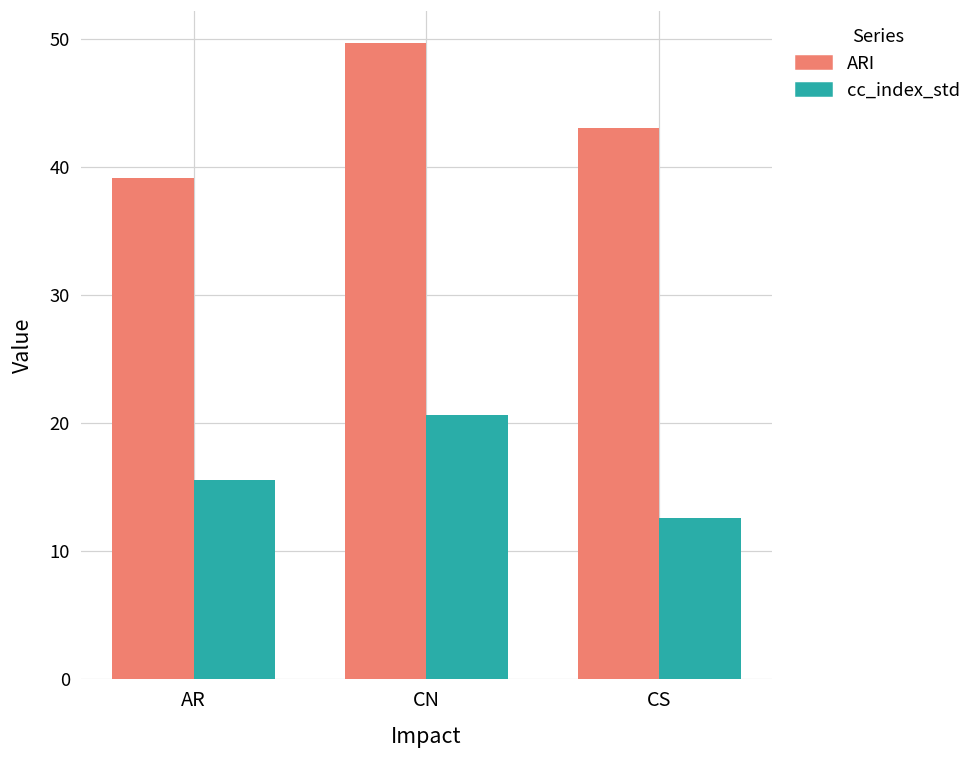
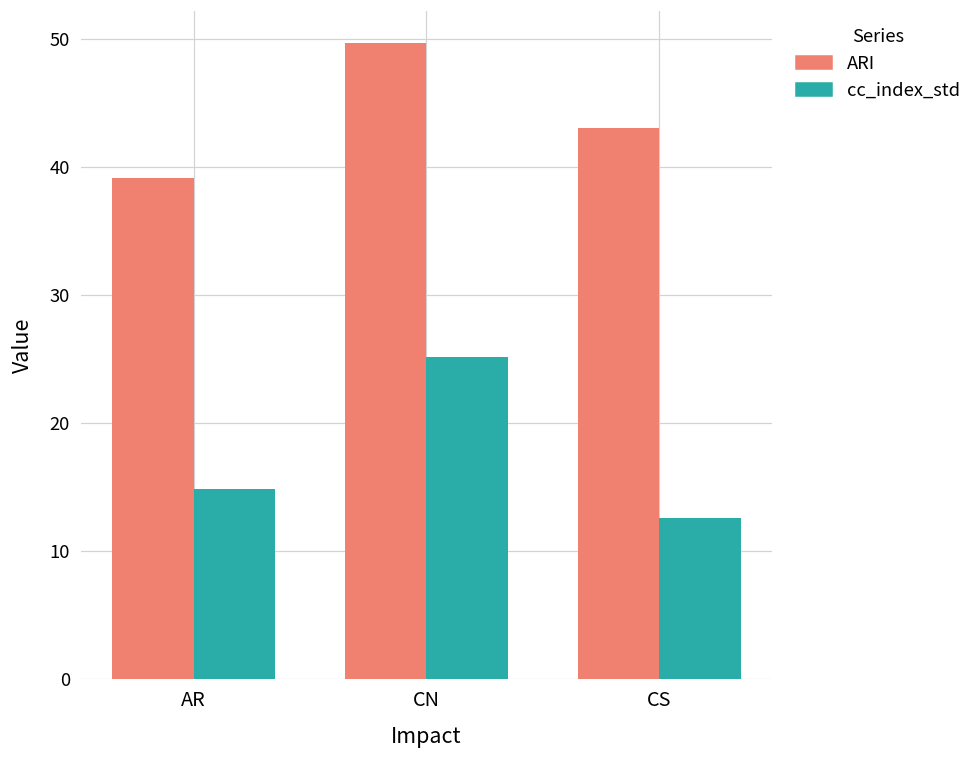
cc_index_std, AR: 15.6 -> 14.8
cc_index_std, CN: 20.6 -> 25.1
